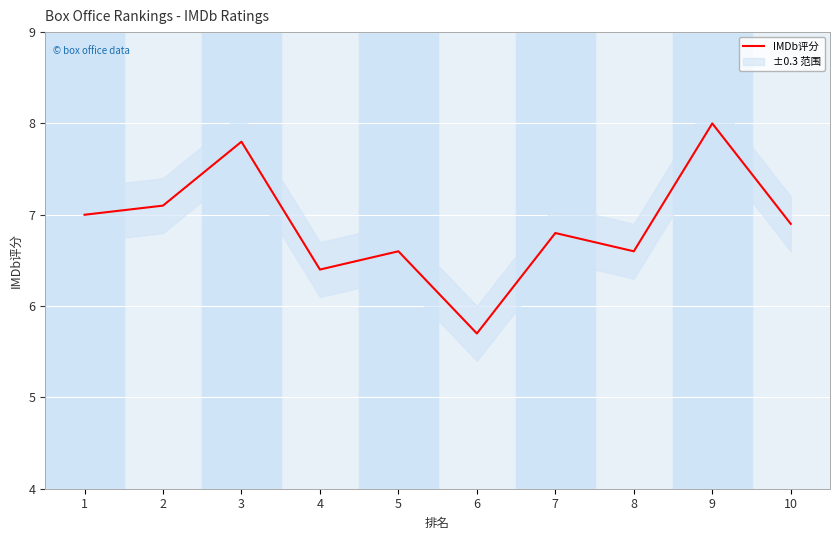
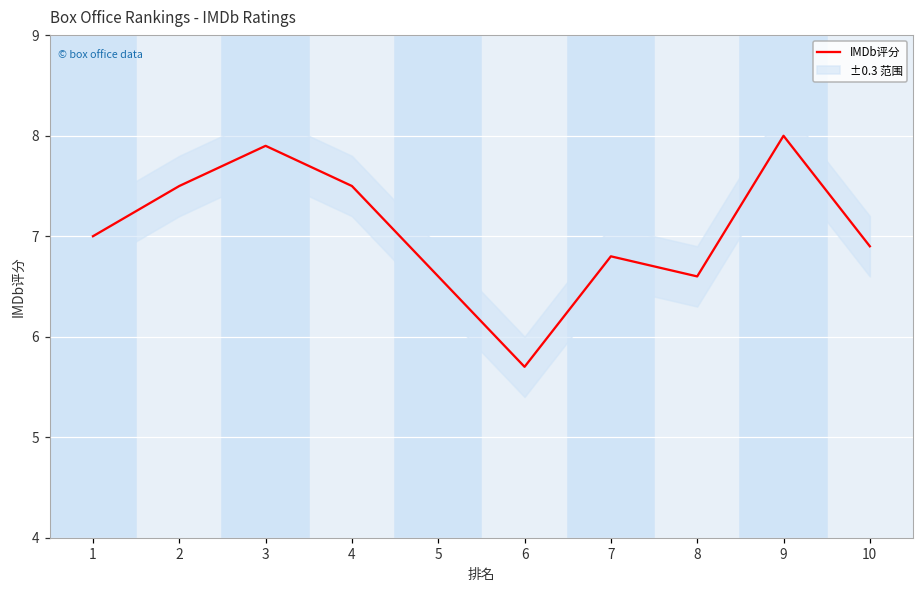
IMDb评分, 2: 7.1 -> 7.5
IMDb评分, 3: 7.8 -> 7.9
IMDb评分, 4: 6.4 -> 7.5
